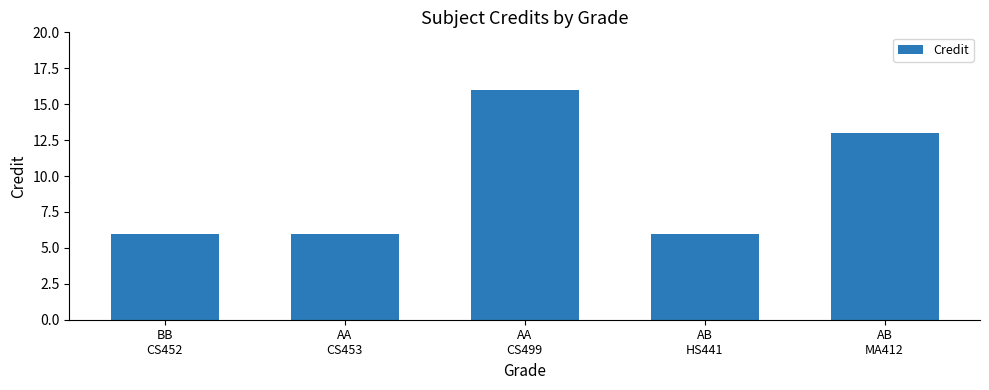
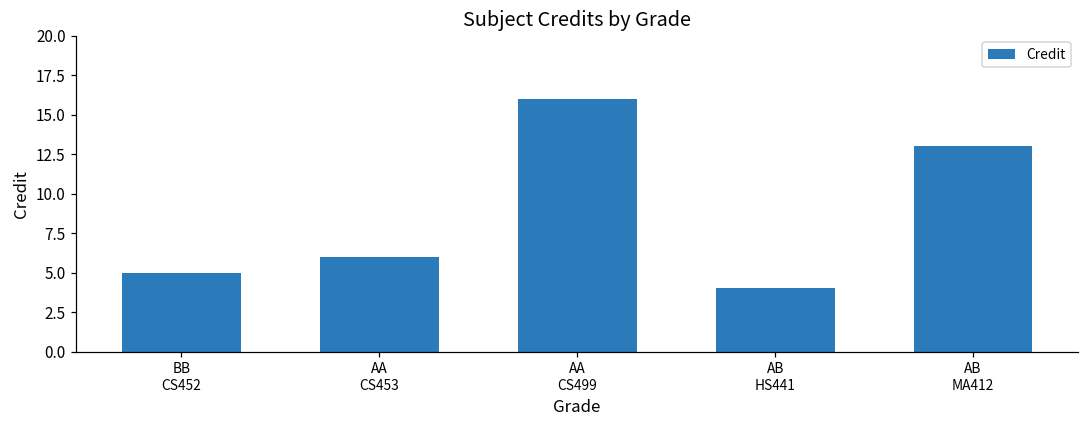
BB CS452: 6 -> 5
AB HS441: 6 -> 4
